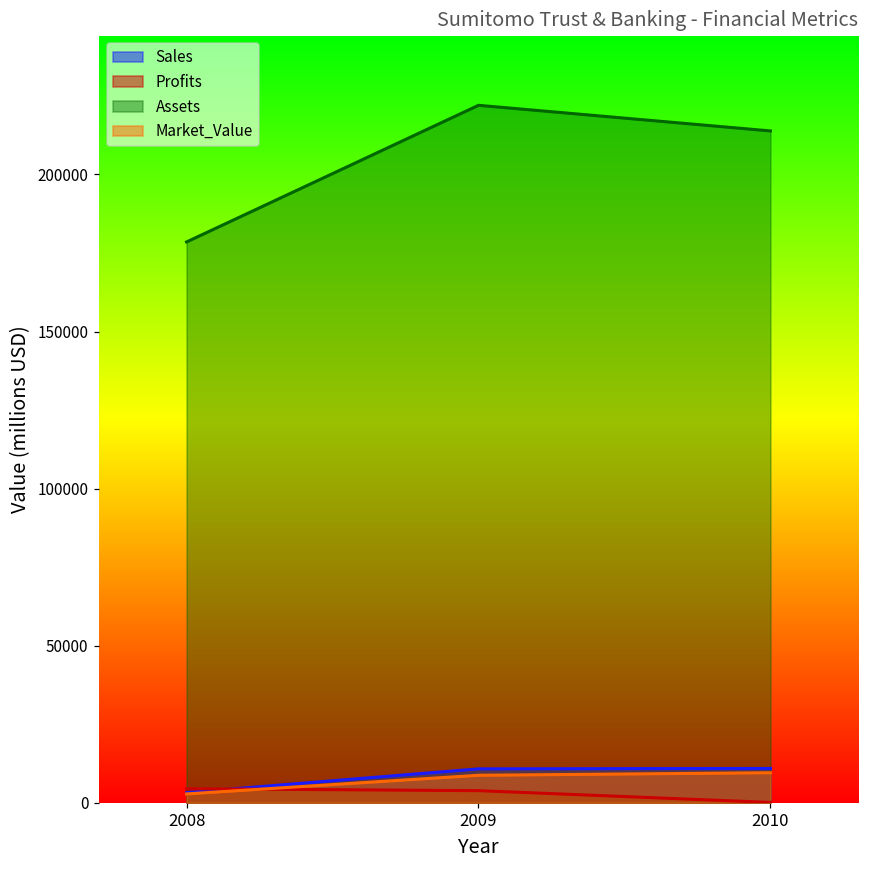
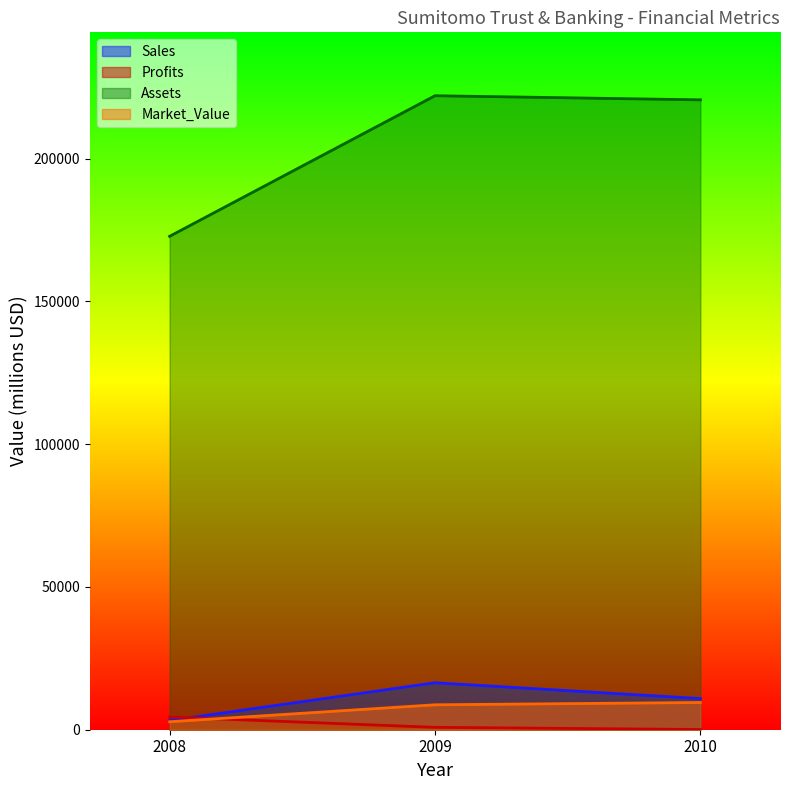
Assets, 2008: 179000 -> 173000
Sales, 2009: 11000 -> 16000
Profits, 2009: 4000 -> 1000
Assets, 2010: 214000 -> 221000
